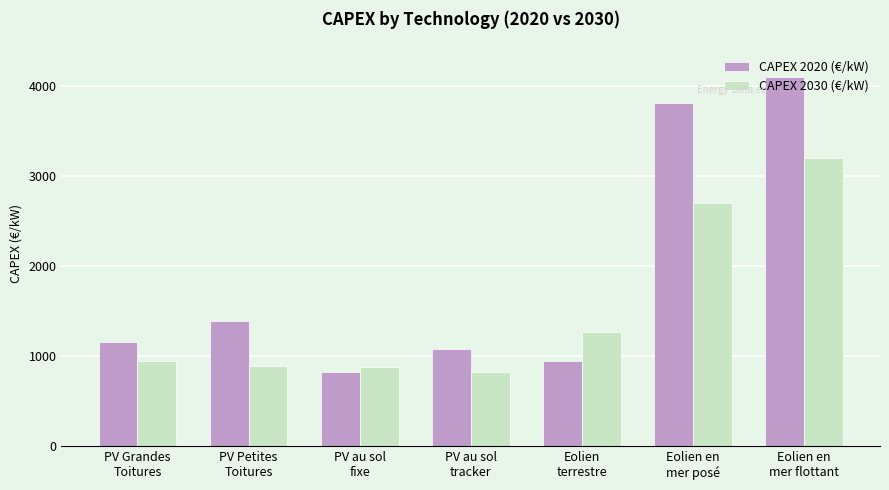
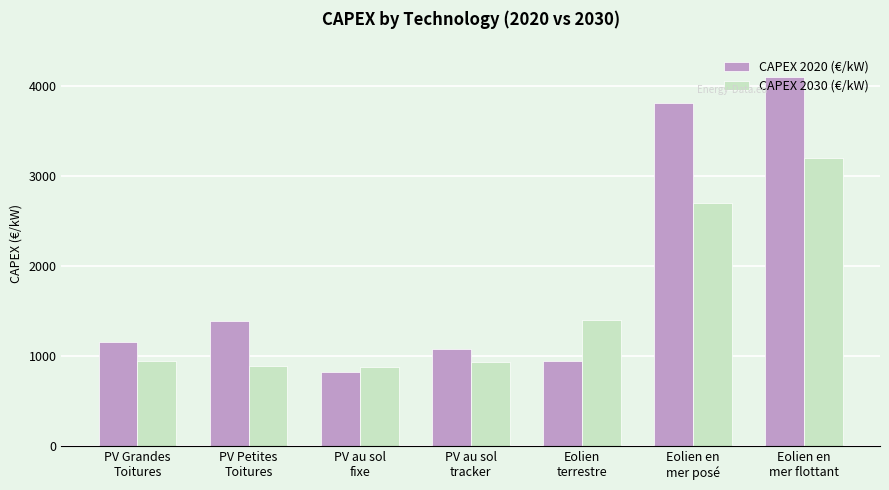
CAPEX 2030 (€/kW), PV au sol tracker: 800 -> 900
CAPEX 2030 (€/kW), Eolien terrestre: 1300 -> 1400
